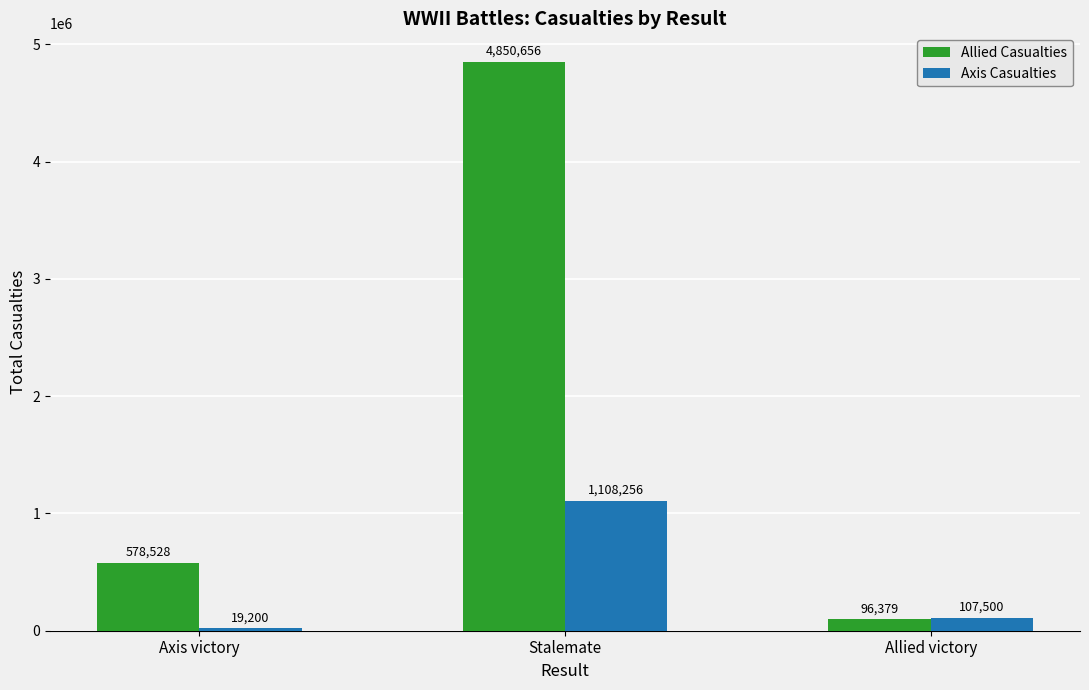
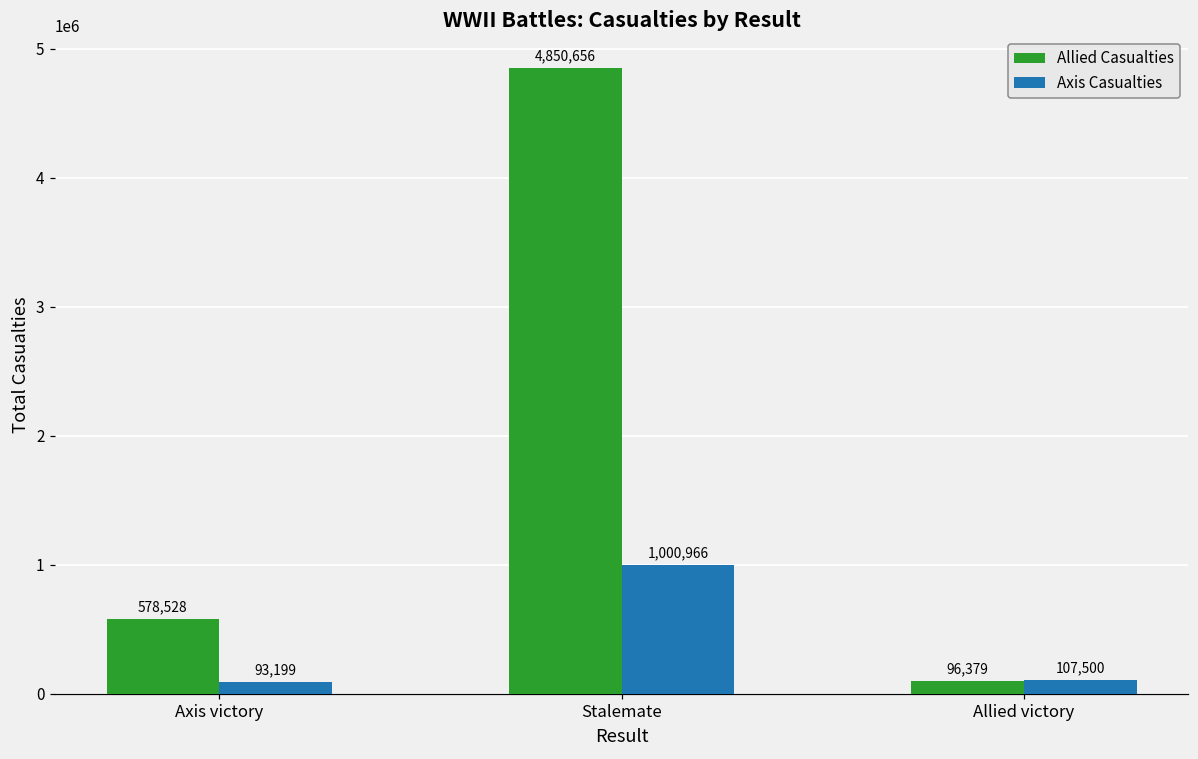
Axis Casualties, Axis victory: 19,200 -> 93,199
Axis Casualties, Stalemate: 1,108,256 -> 1,000,966
